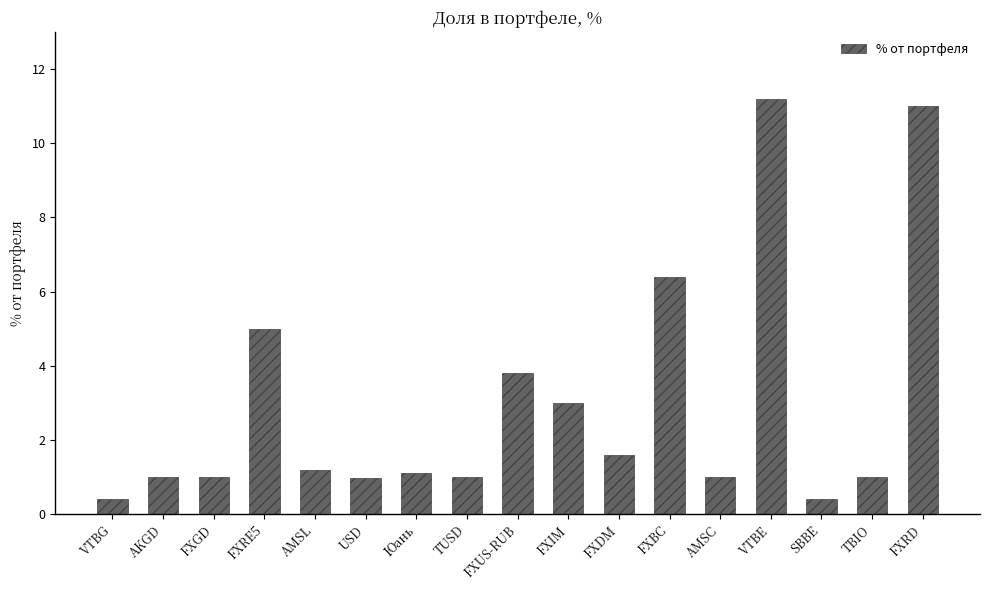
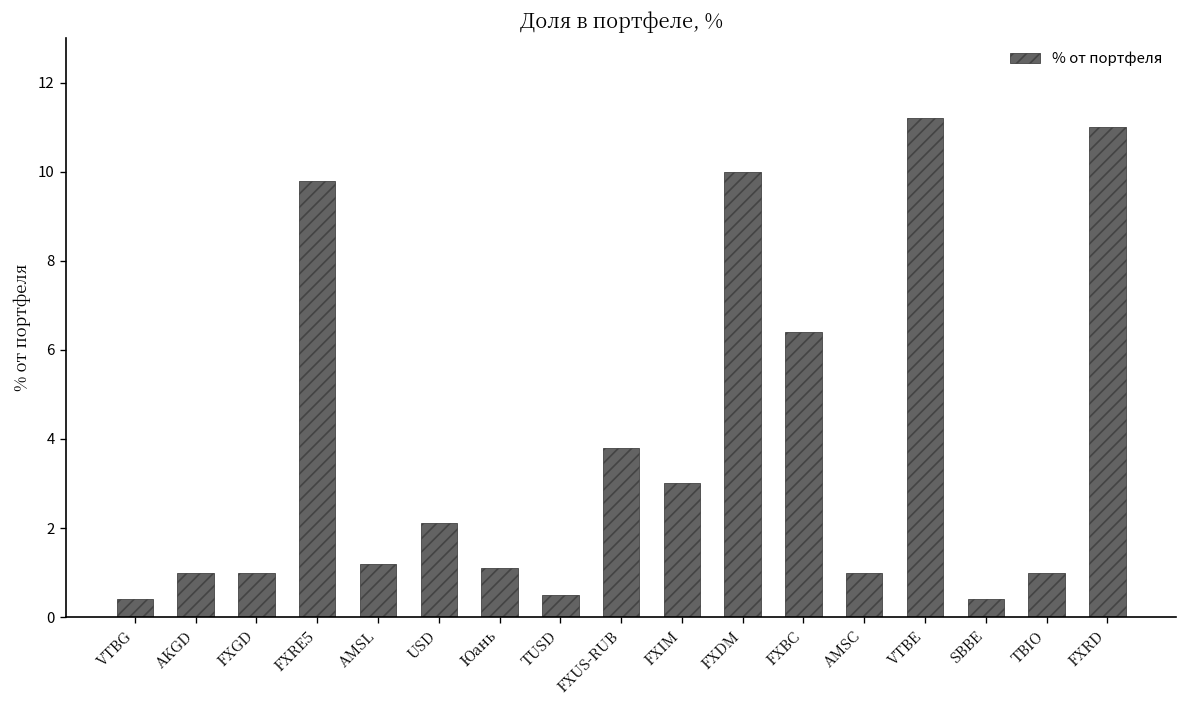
FXRE5: 5.0 -> 9.8
USD: 1.0 -> 2.1
TUSD: 1.0 -> 0.5
FXDM: 1.6 -> 10.0
